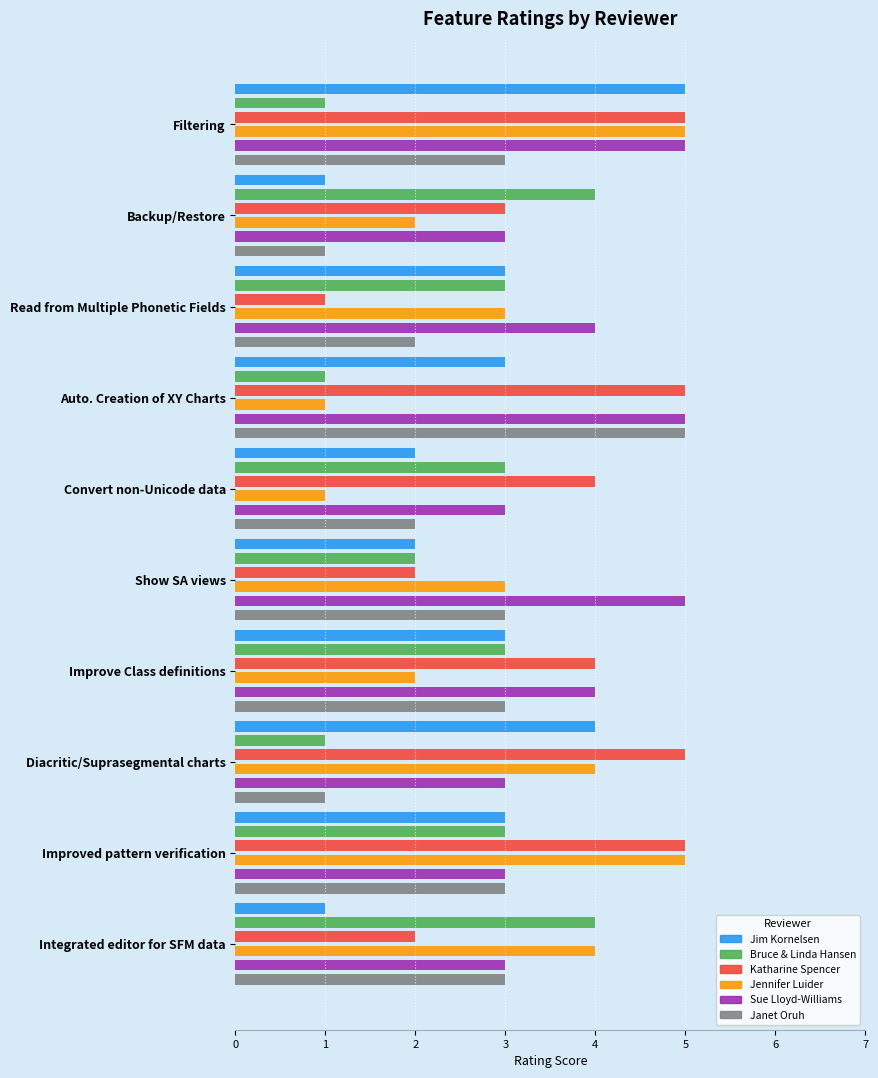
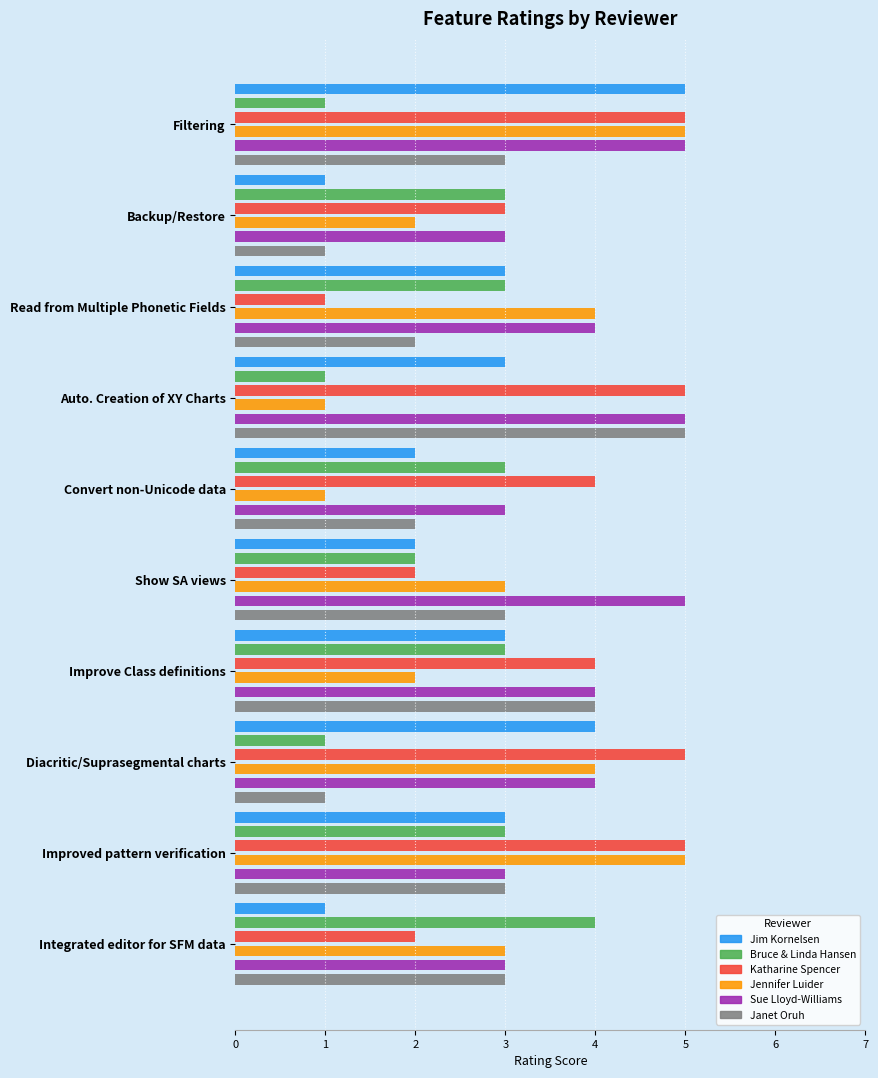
Bruce & Linda Hansen, Backup/Restore: 4 -> 3
Jennifer Luider, Read from Multiple Phonetic Fields: 3 -> 4
Janet Oruh, Improve Class definitions: 3 -> 4
Sue Lloyd-Williams, Diacritic/Suprasegmental charts: 3 -> 4
Jennifer Luider, Integrated editor for SFM data: 4 -> 3
